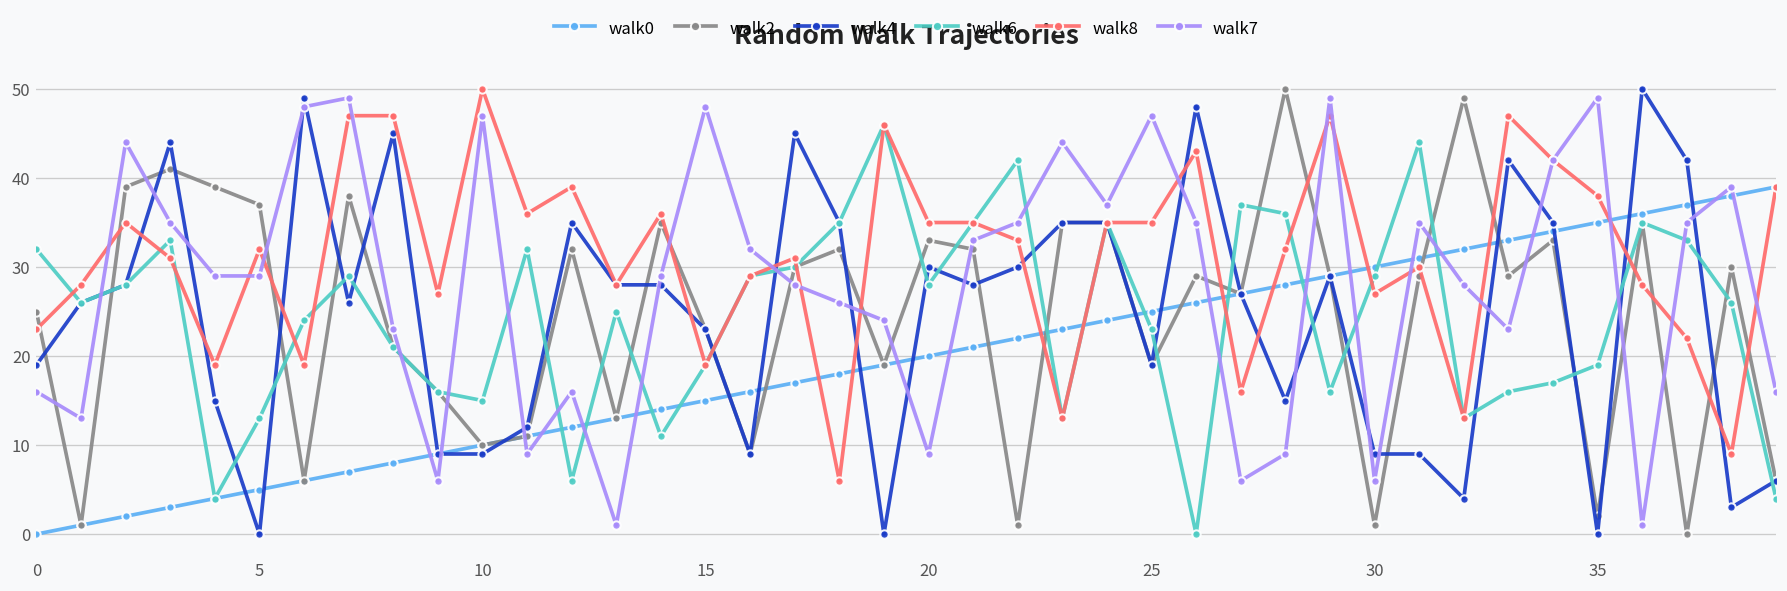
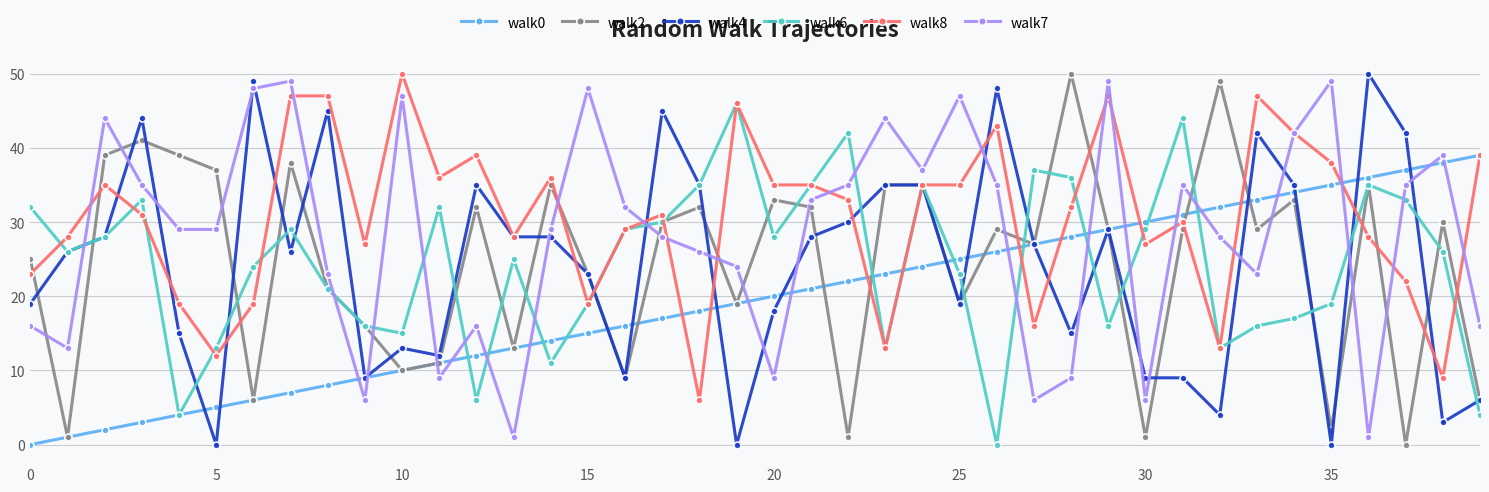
walk8, 5: 32 -> 12
walk4, 10: 9 -> 13
walk4, 20: 30 -> 18
